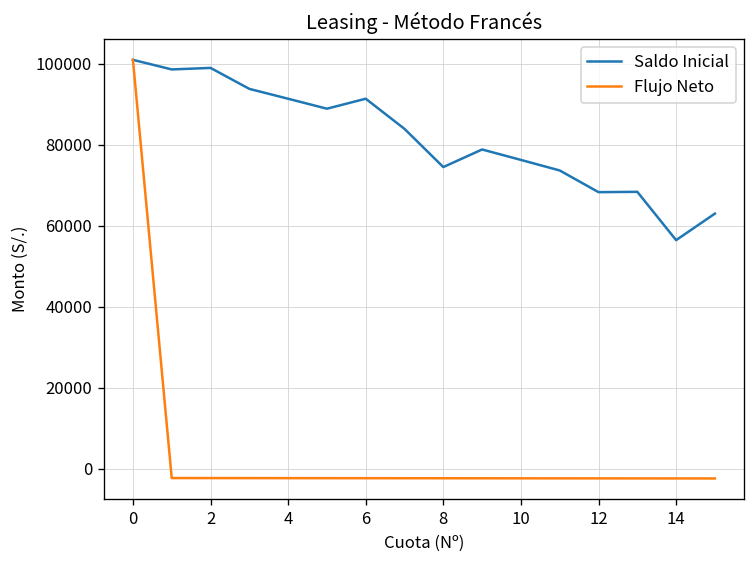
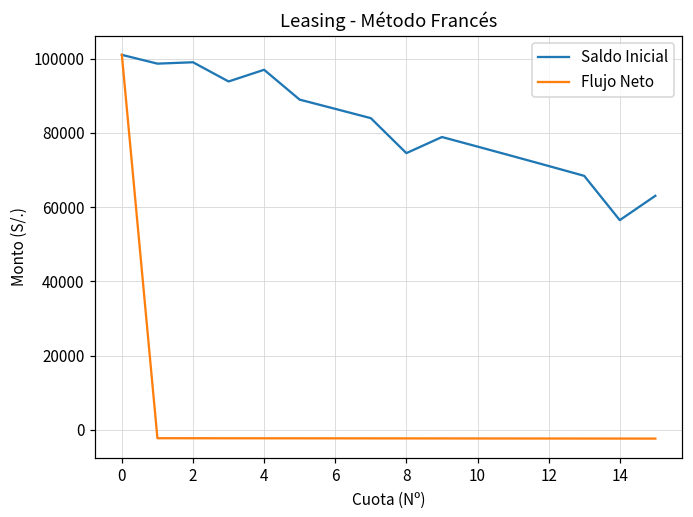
Saldo Inicial, 4: 91000 -> 97000
Saldo Inicial, 6: 91000 -> 86000
Saldo Inicial, 12: 68000 -> 71000
